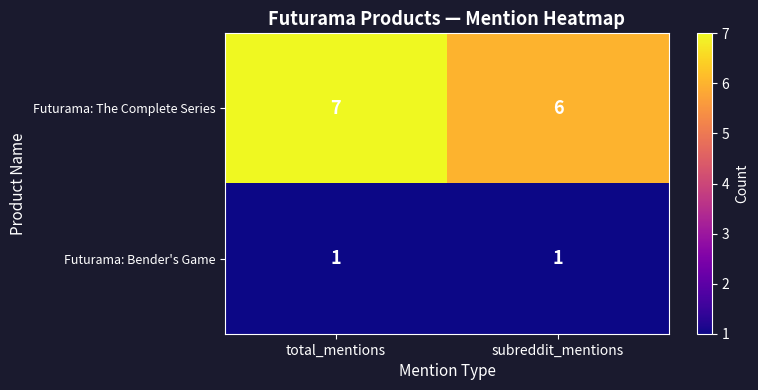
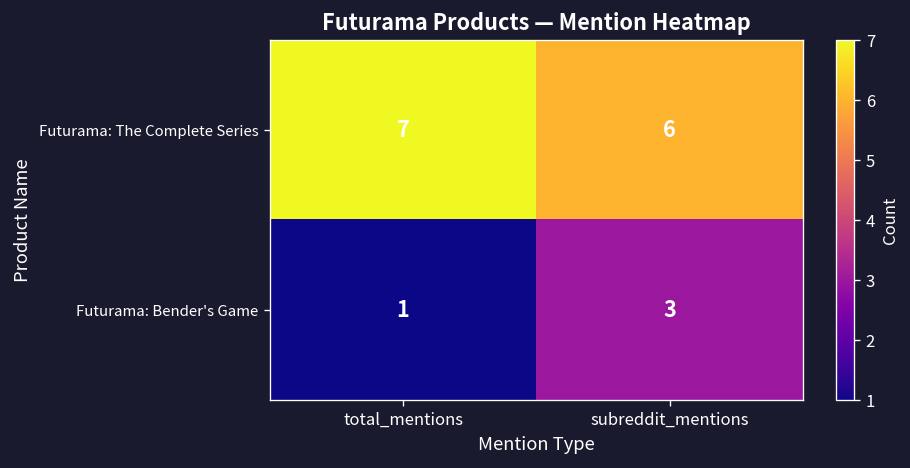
Futurama: Bender's Game, subreddit_mentions: 1 -> 3
